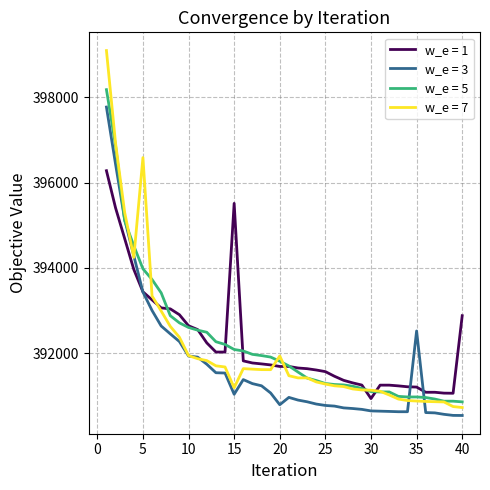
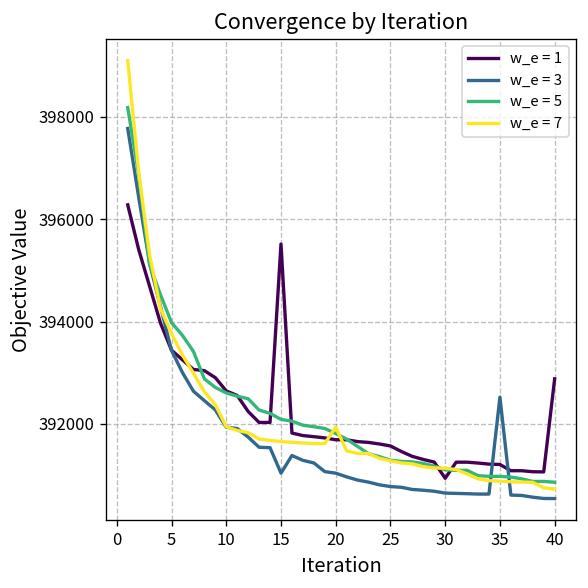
w_e = 7, 5: 396600 -> 393800
w_e = 7, 15: 391200 -> 391700
w_e = 3, 20: 390800 -> 391000
